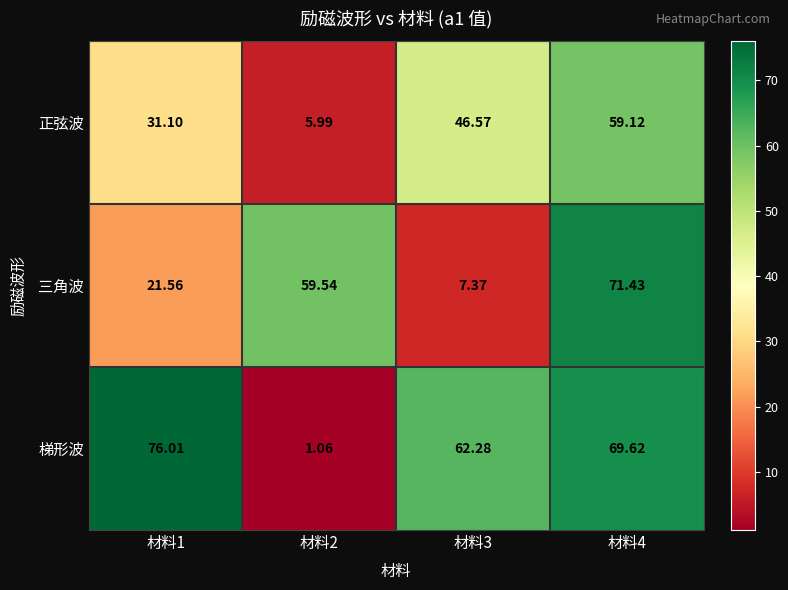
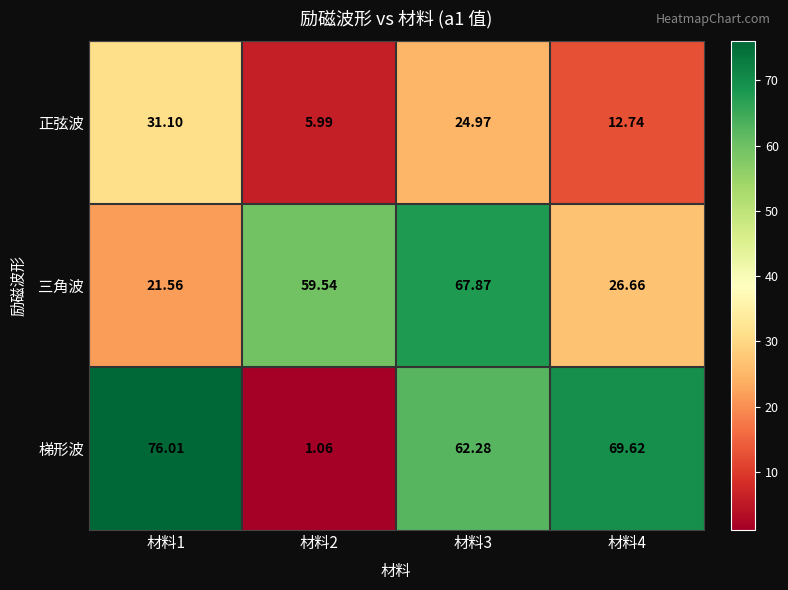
正弦波, 材料3: 46.57 -> 24.97
正弦波, 材料4: 59.12 -> 12.74
三角波, 材料3: 7.37 -> 67.87
三角波, 材料4: 71.43 -> 26.66
